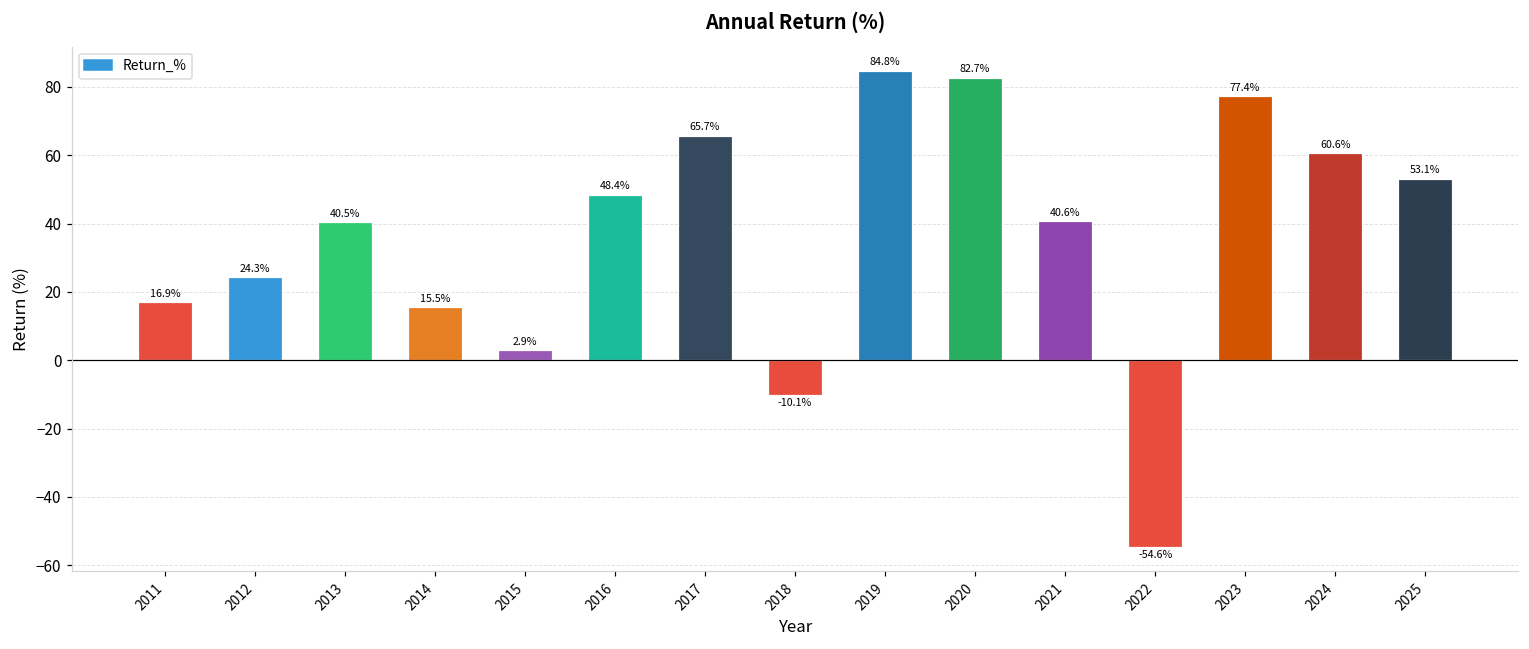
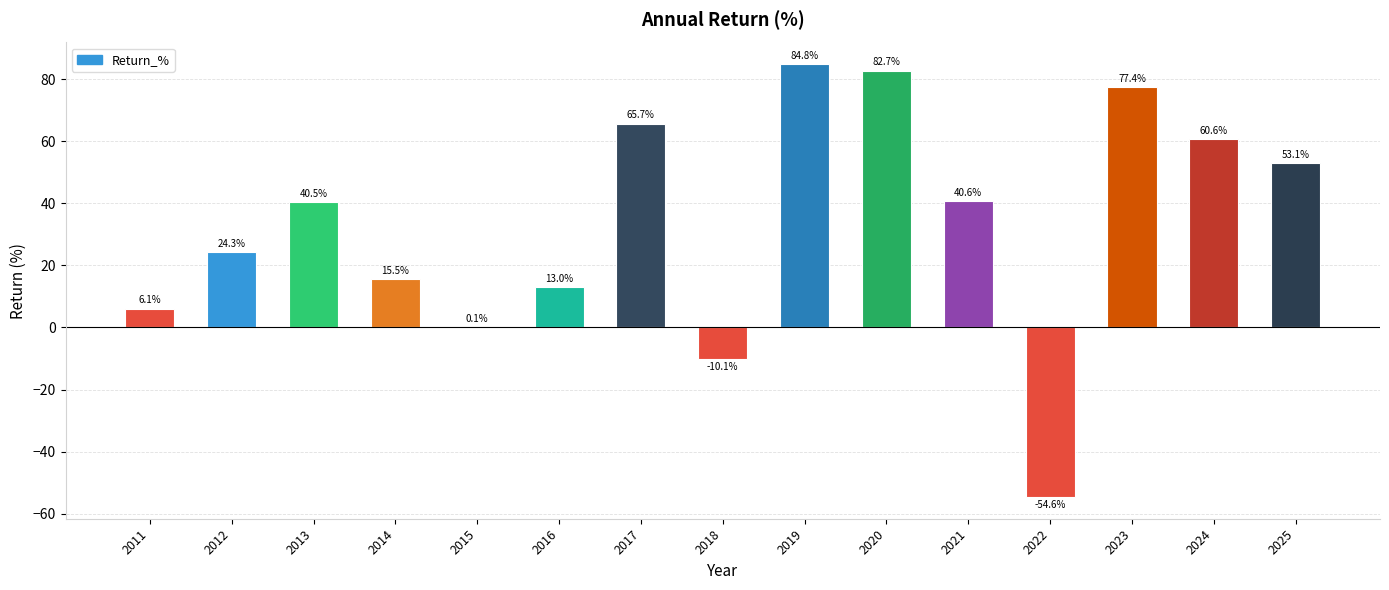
2011: 16.9% -> 6.1%
2015: 2.9% -> 0.1%
2016: 48.4% -> 13.0%
